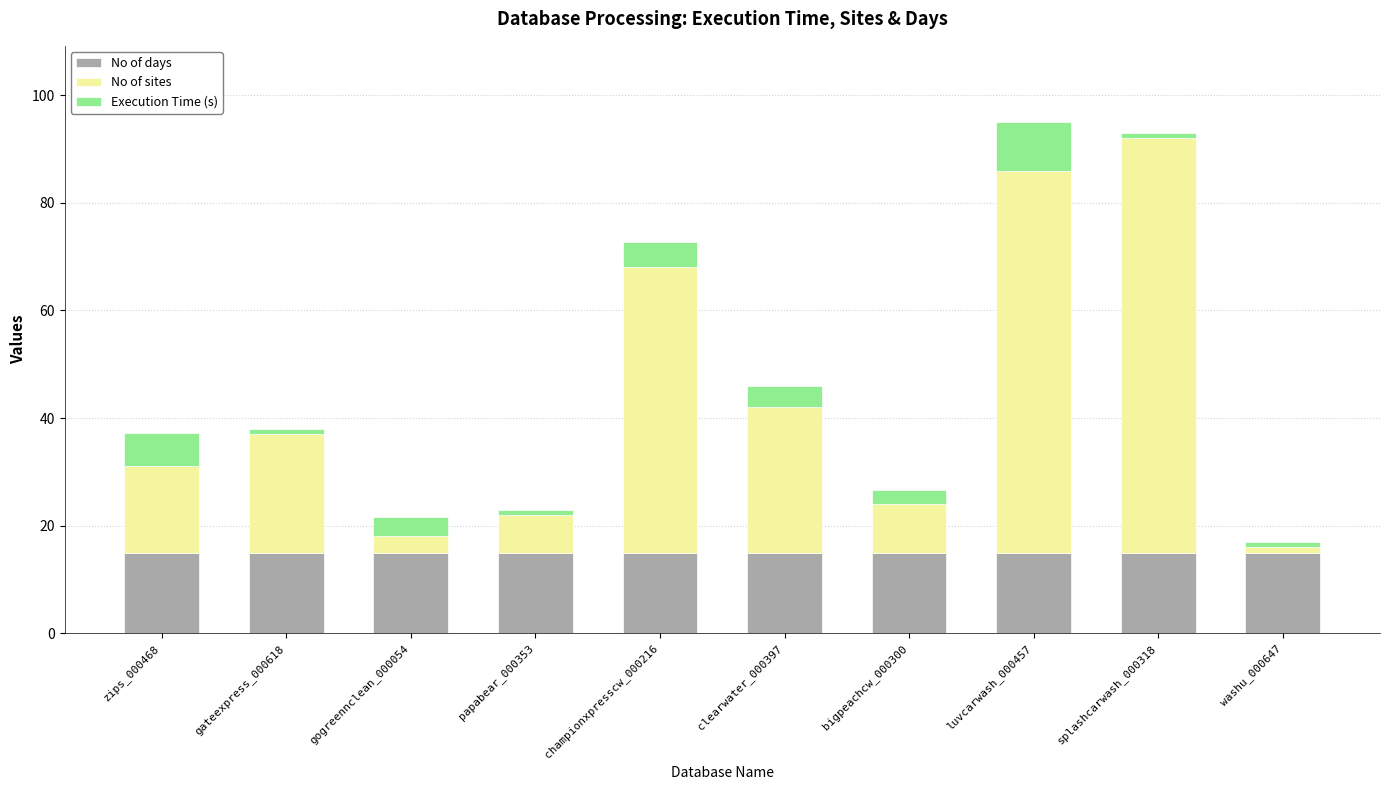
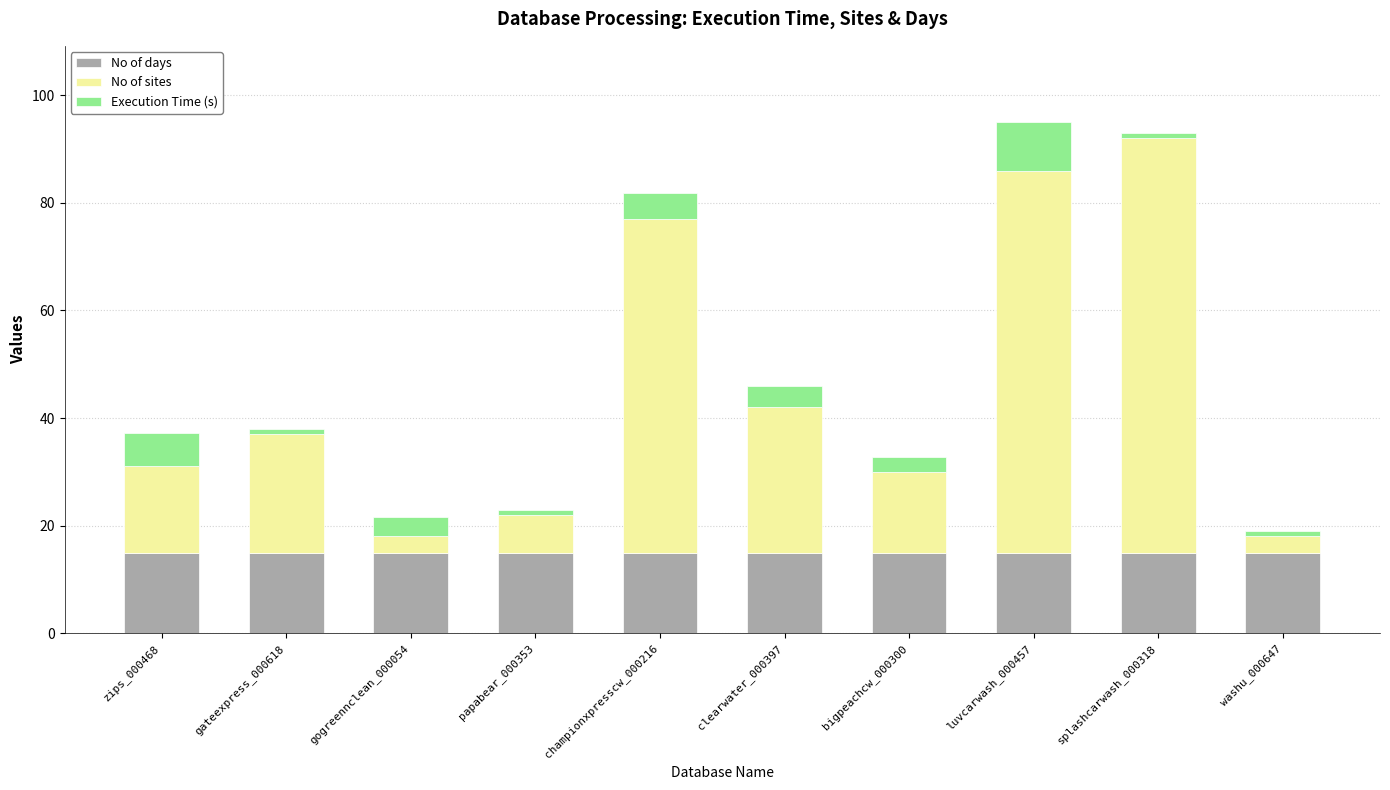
No of sites, championxpresscw_000216: 53 -> 62
No of sites, bigpeachcw_000300: 9 -> 15
No of sites, washu_000647: 1 -> 3
